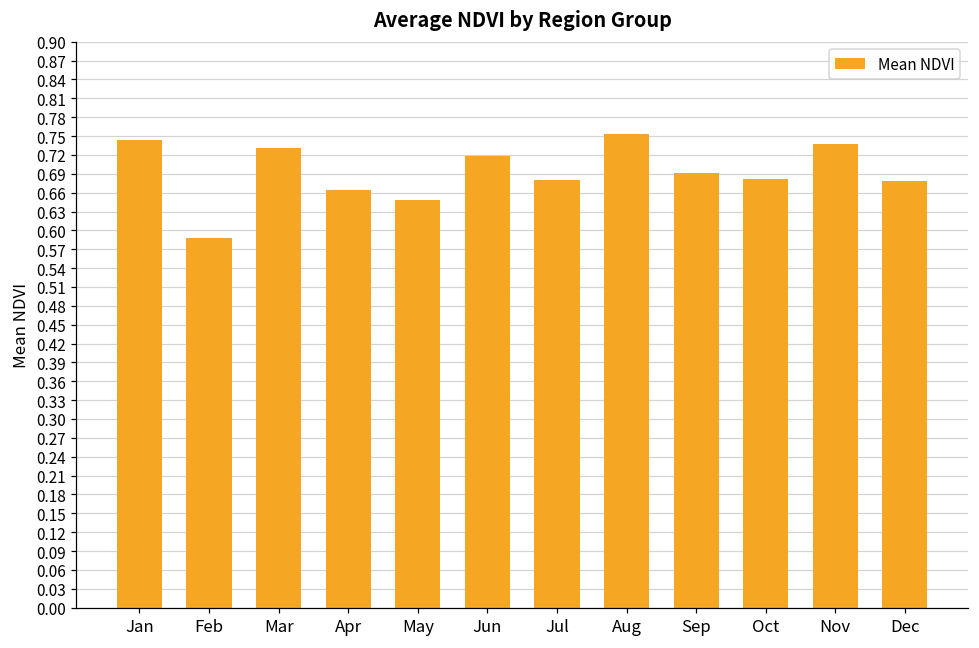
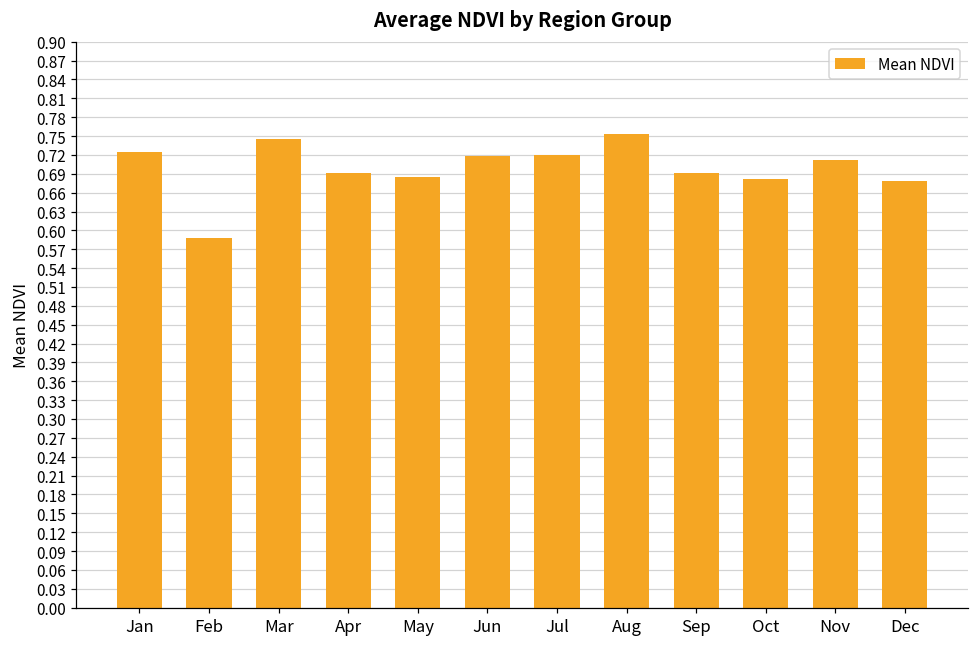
Jan: 0.74 -> 0.72
Mar: 0.73 -> 0.75
Apr: 0.67 -> 0.69
May: 0.65 -> 0.69
Jul: 0.68 -> 0.72
Nov: 0.74 -> 0.71
